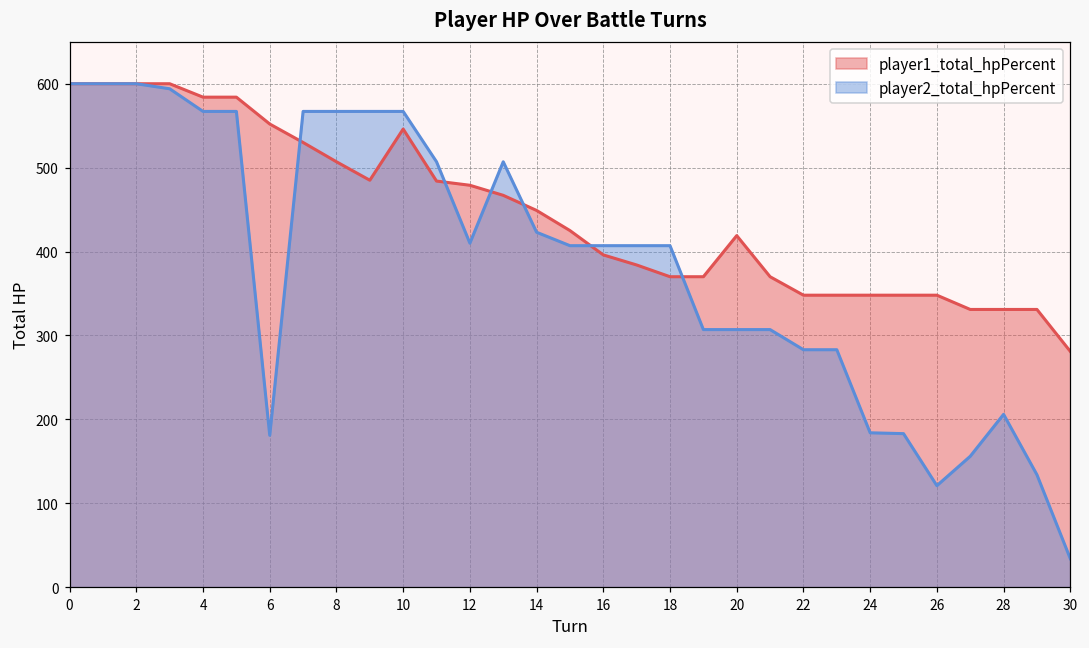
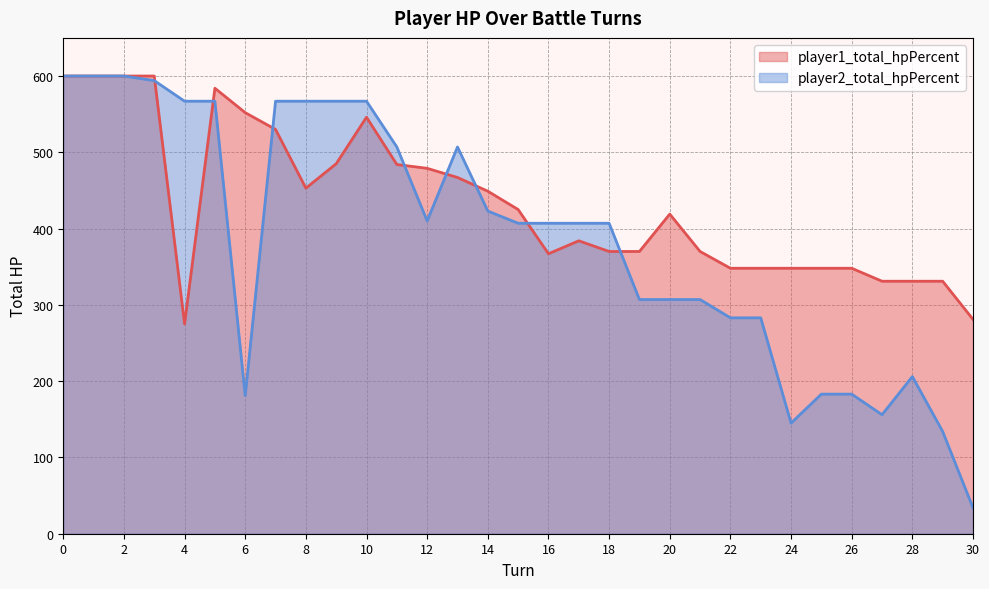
player1_total_hpPercent, 4: 580 -> 280
player1_total_hpPercent, 8: 510 -> 450
player1_total_hpPercent, 16: 400 -> 370
player2_total_hpPercent, 24: 180 -> 150
player2_total_hpPercent, 26: 120 -> 180
